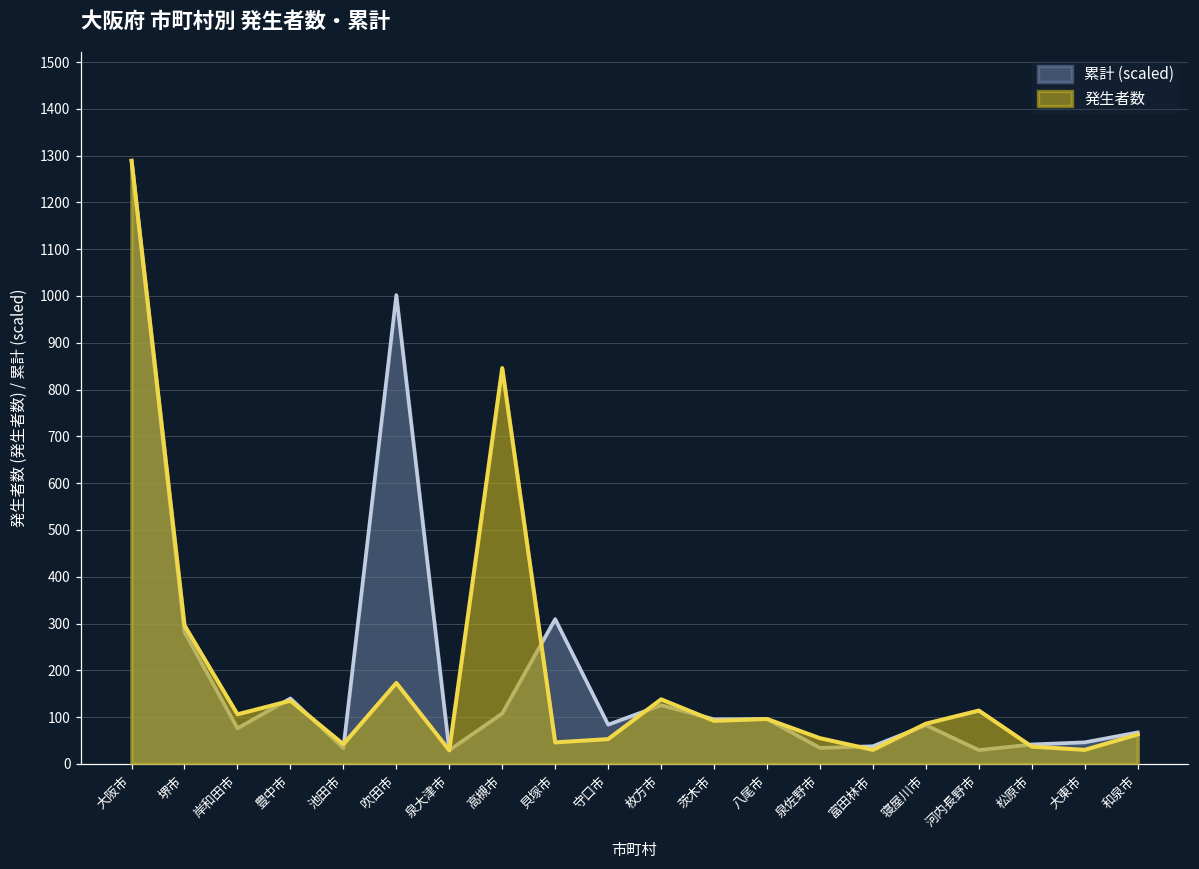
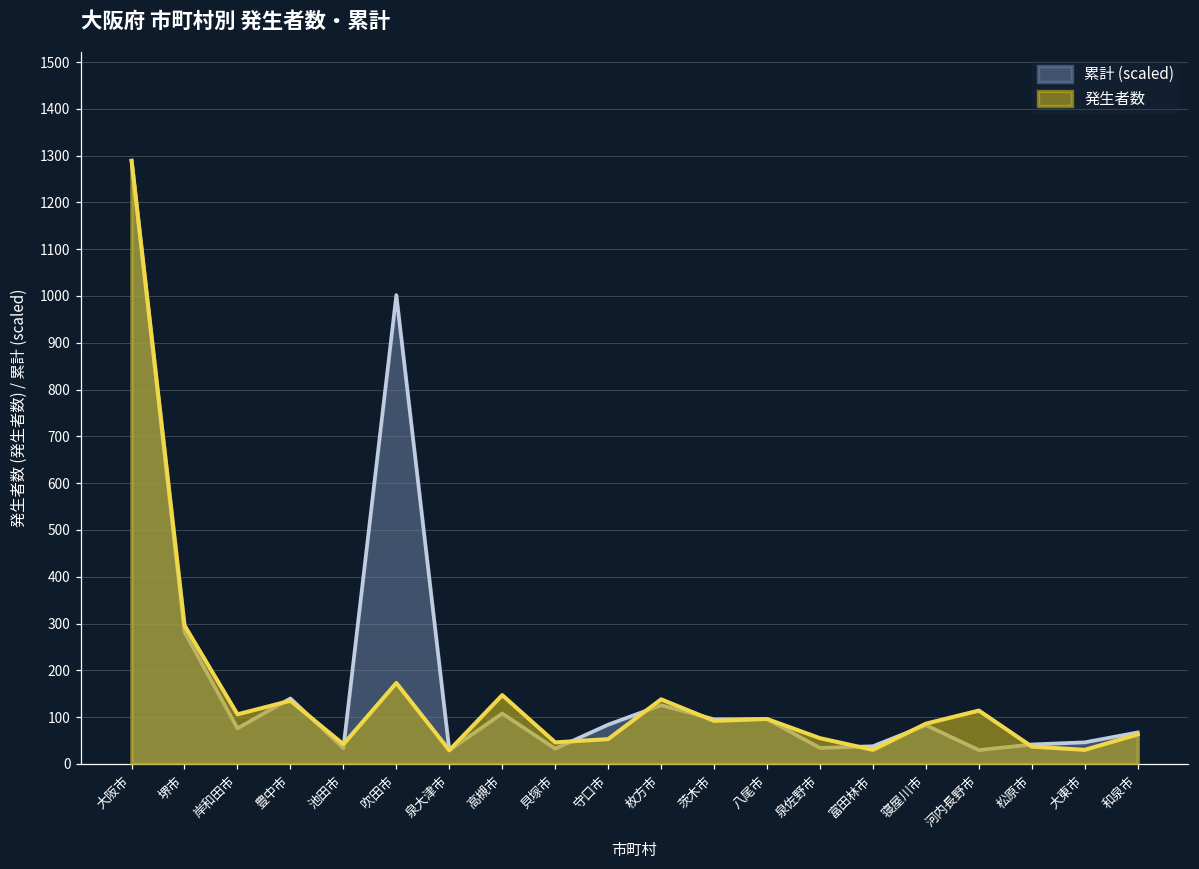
発生者数, 高槻市: 850 -> 150
累計 (scaled), 貝塚市: 310 -> 30
